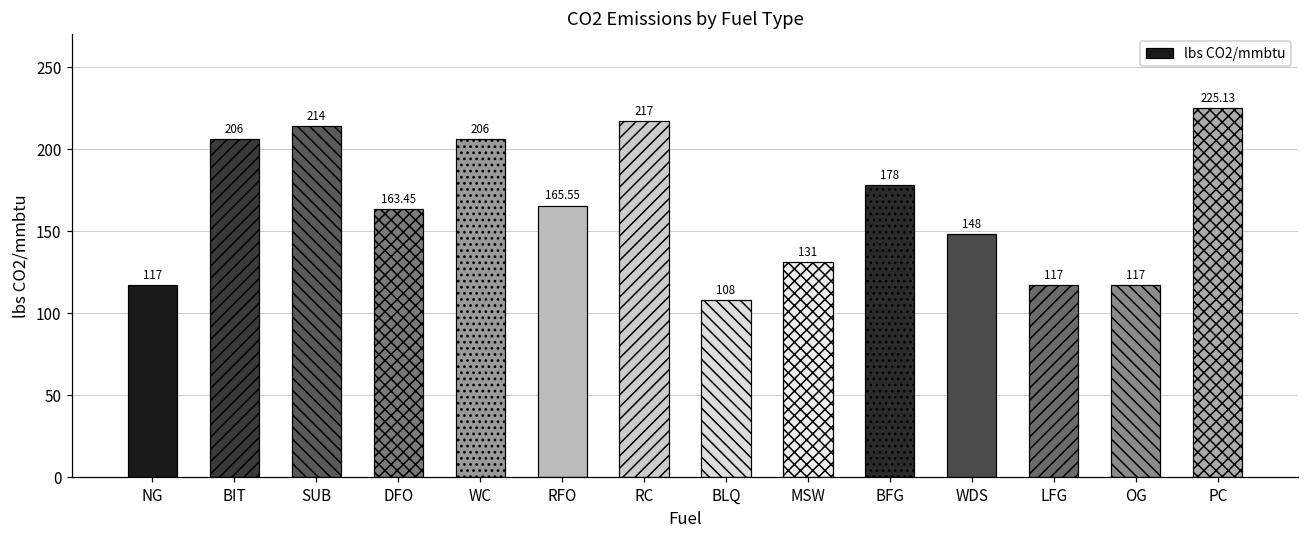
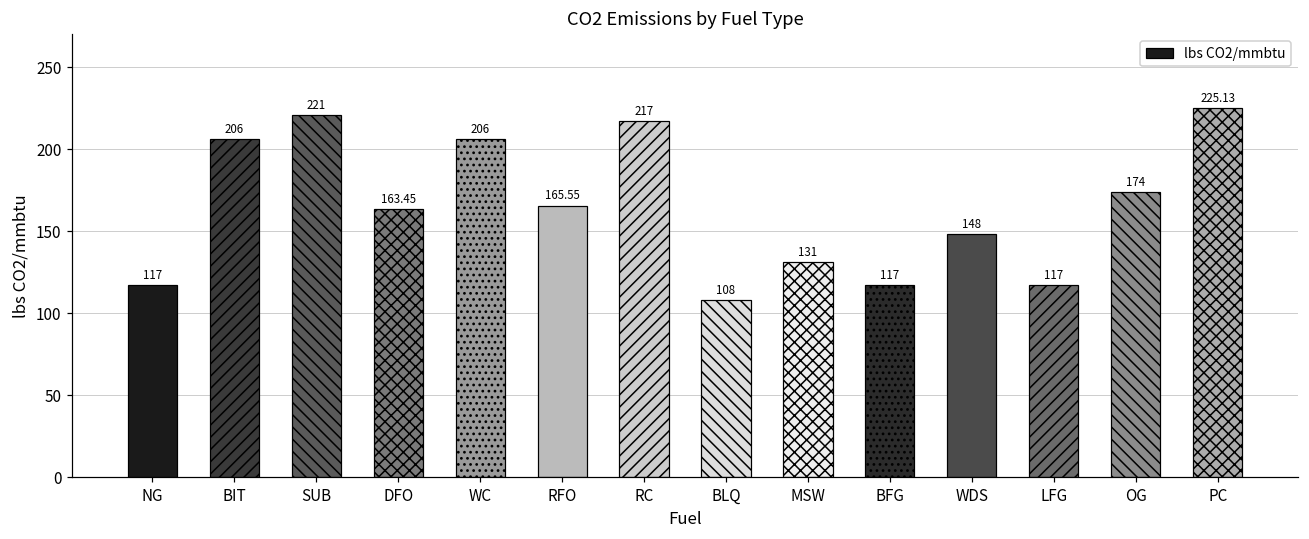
SUB: 214 -> 221
BFG: 178 -> 117
OG: 117 -> 174
